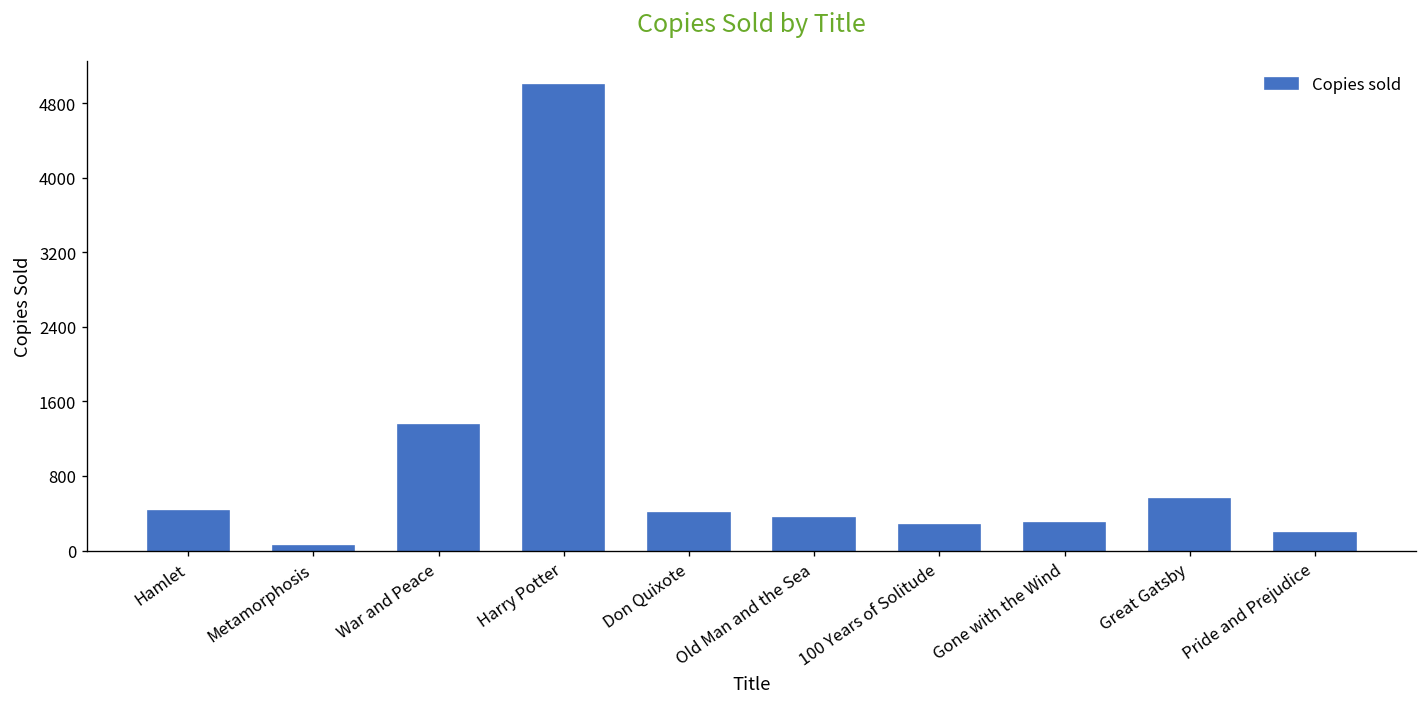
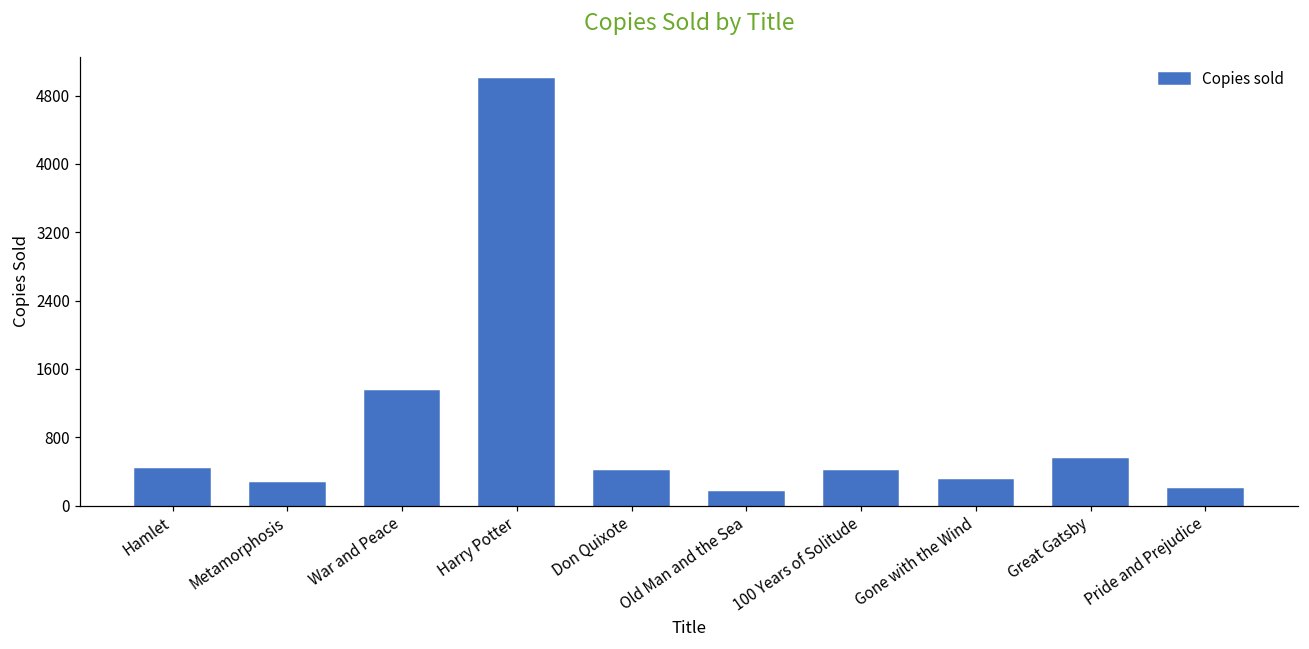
Metamorphosis: 100 -> 300
Old Man and the Sea: 400 -> 200
100 Years of Solitude: 300 -> 400
